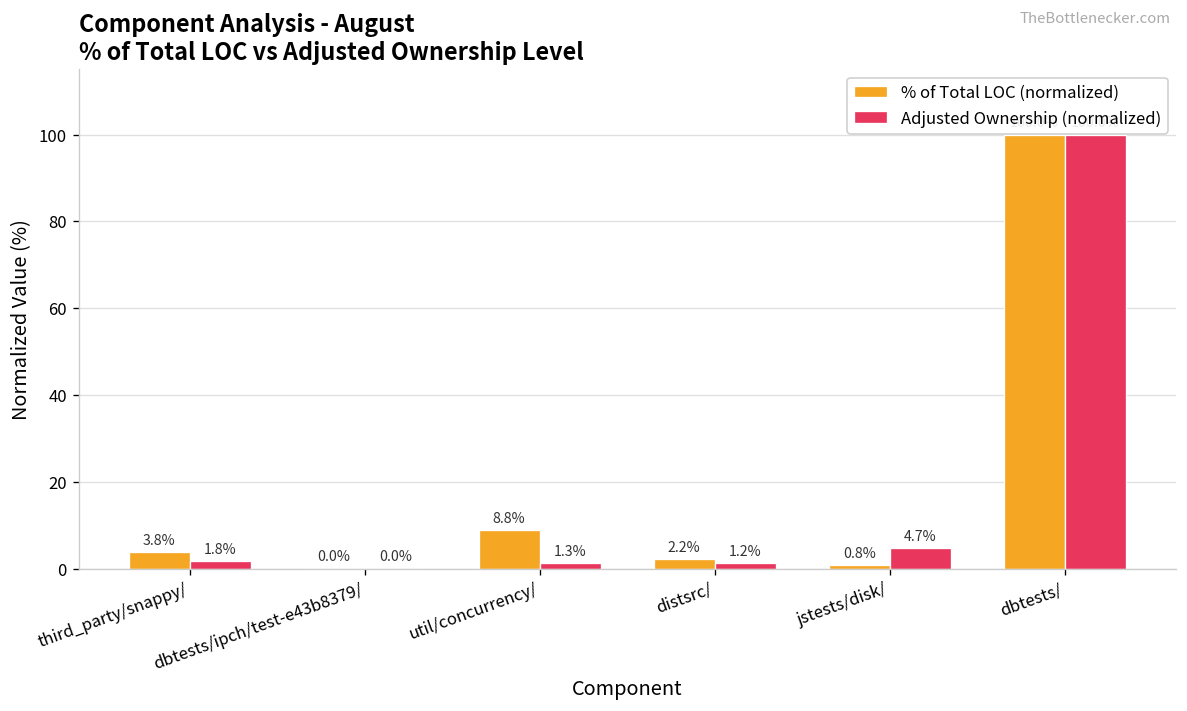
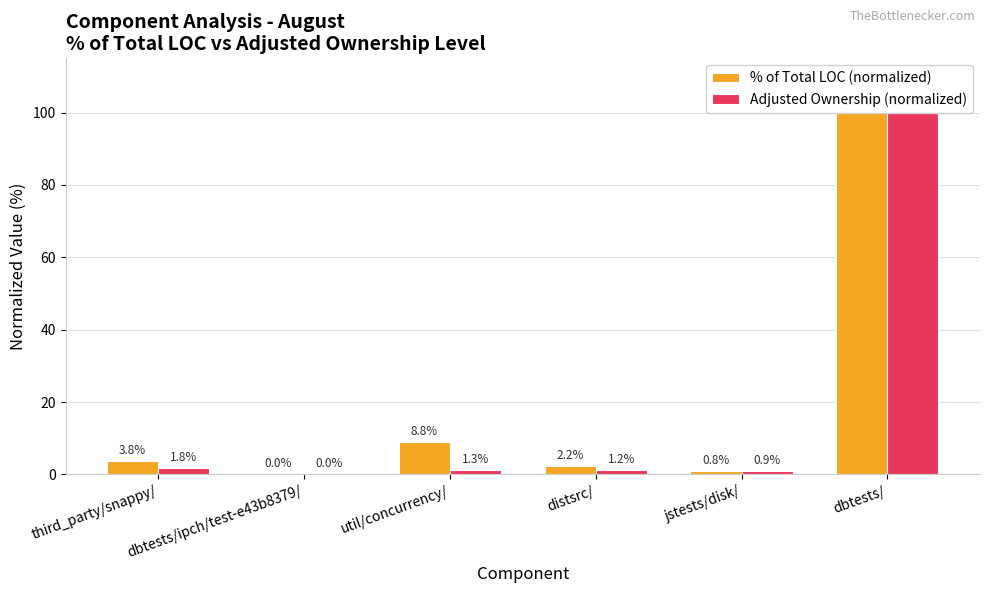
Adjusted Ownership (normalized), jstests/disk/: 4.7% -> 0.9%
